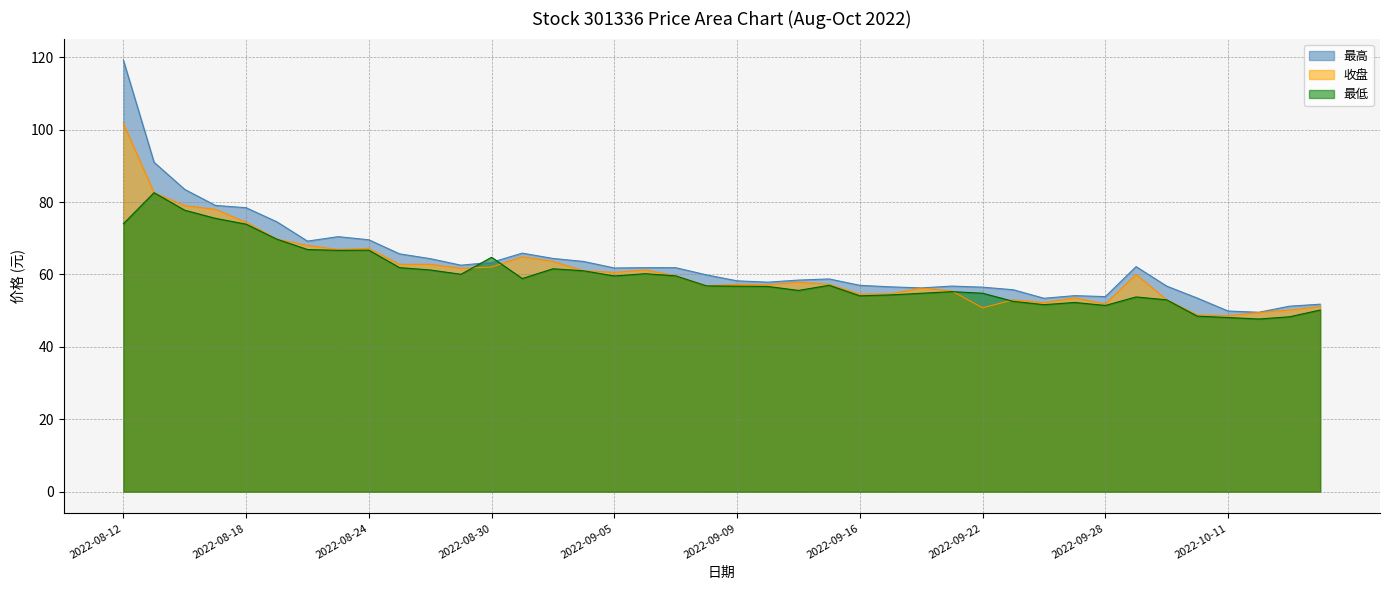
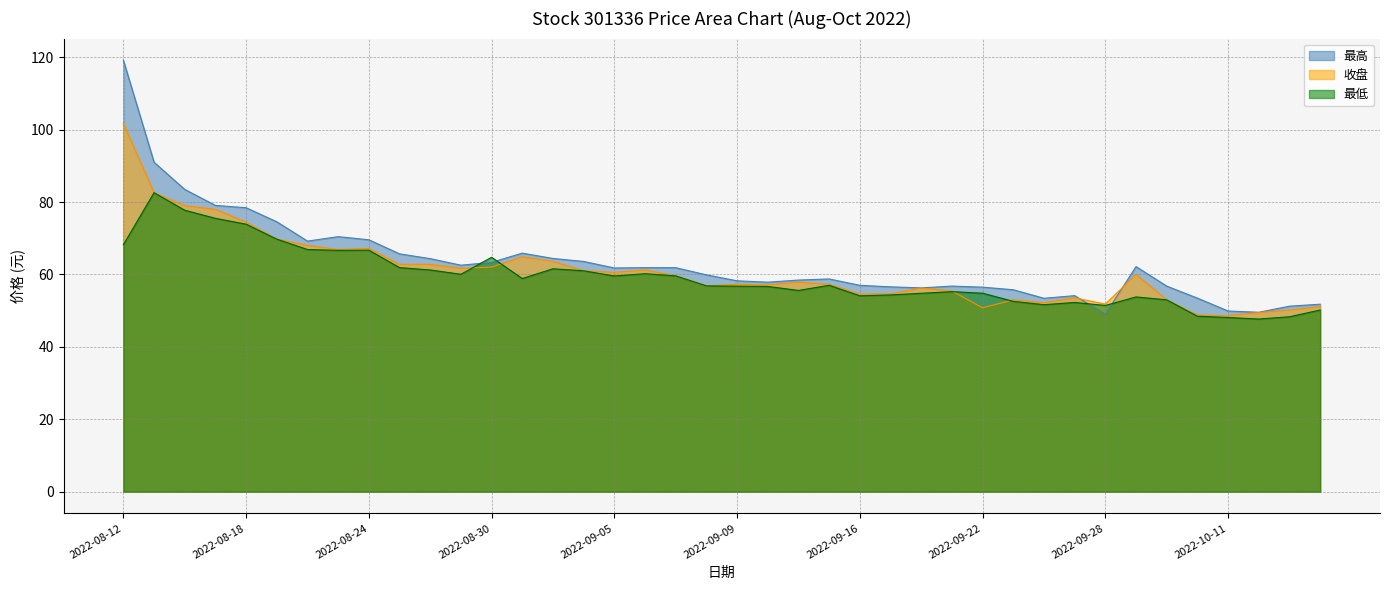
最低, 2022-08-12: 74 -> 68
最高, 2022-09-28: 54 -> 49
